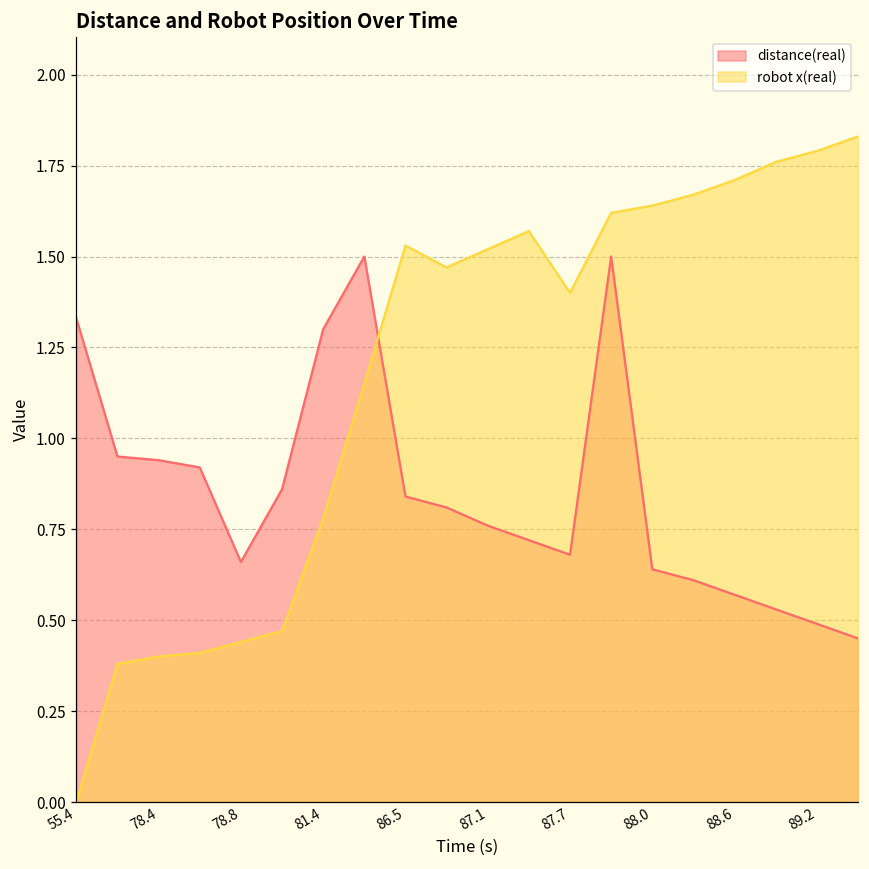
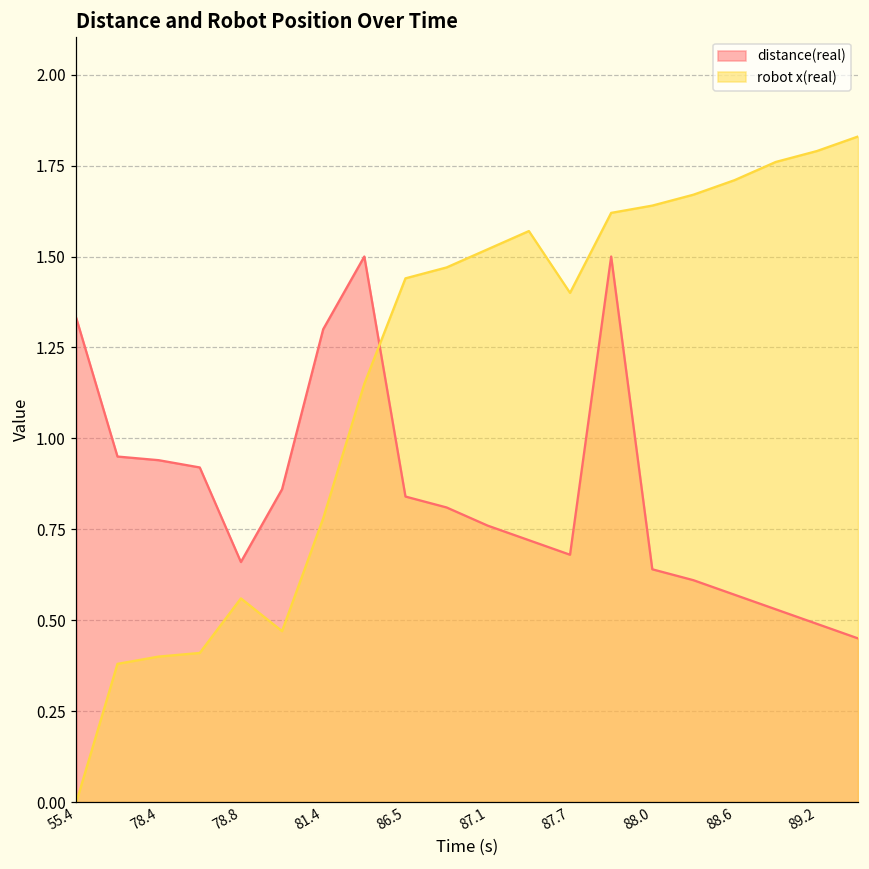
robot x(real), 78.8: 0.44 -> 0.56
robot x(real), 86.5: 1.53 -> 1.44
